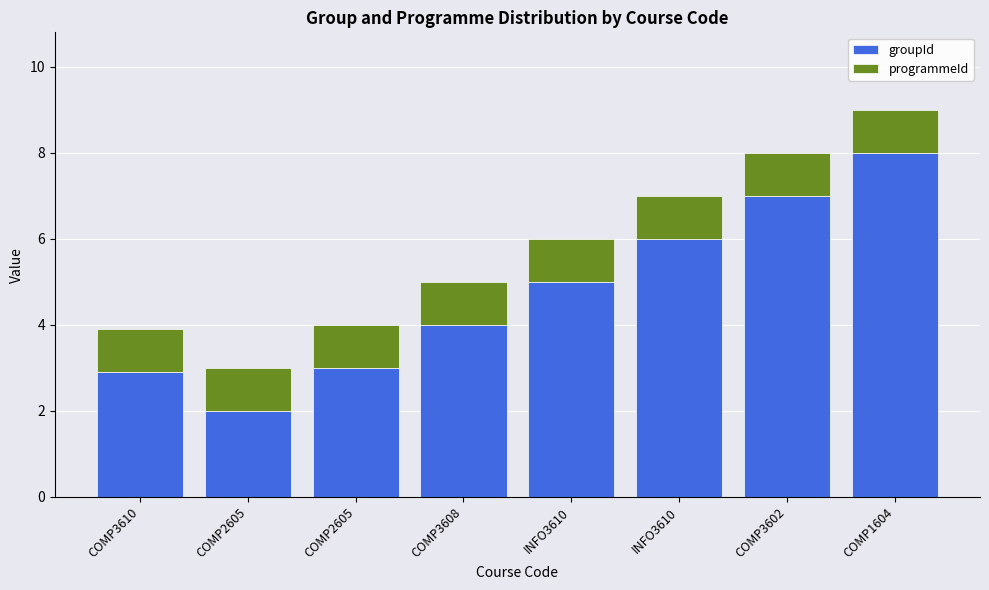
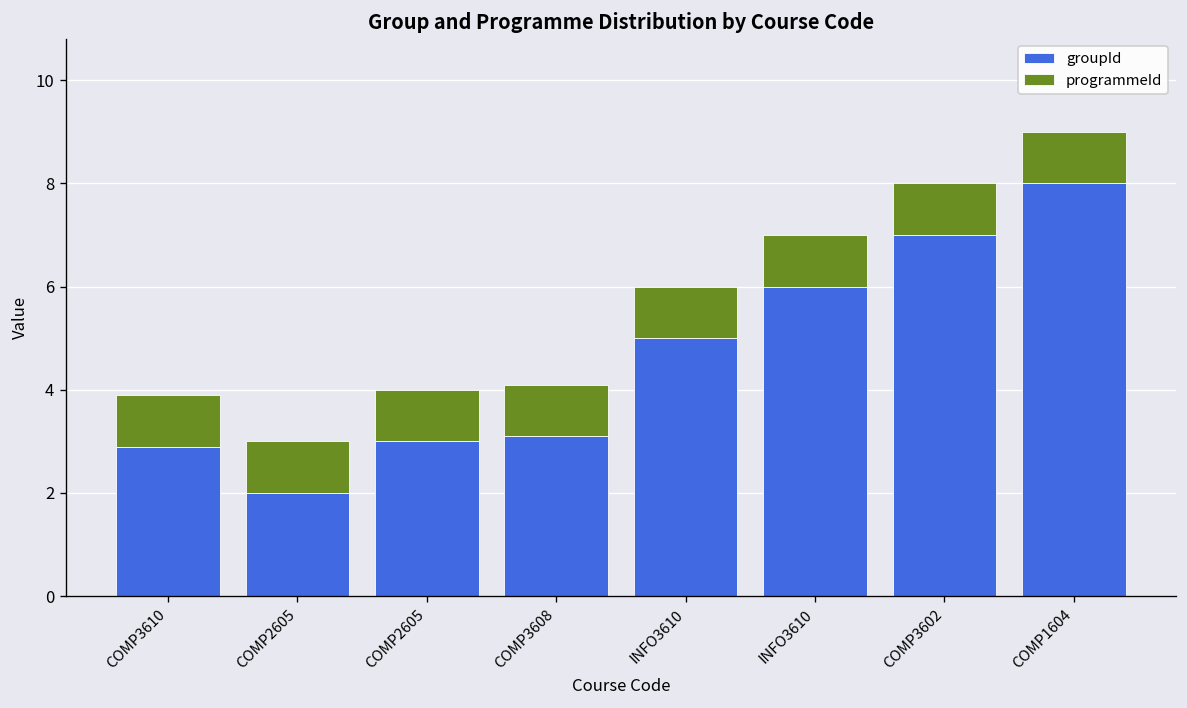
groupId, COMP3608: 4.0 -> 3.1
